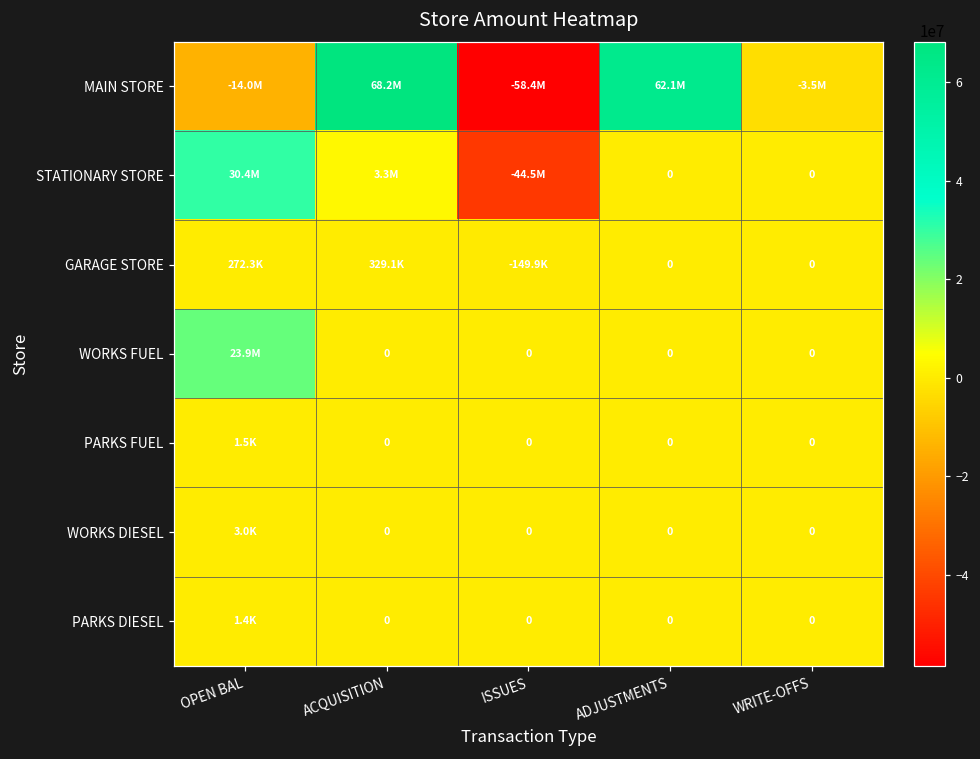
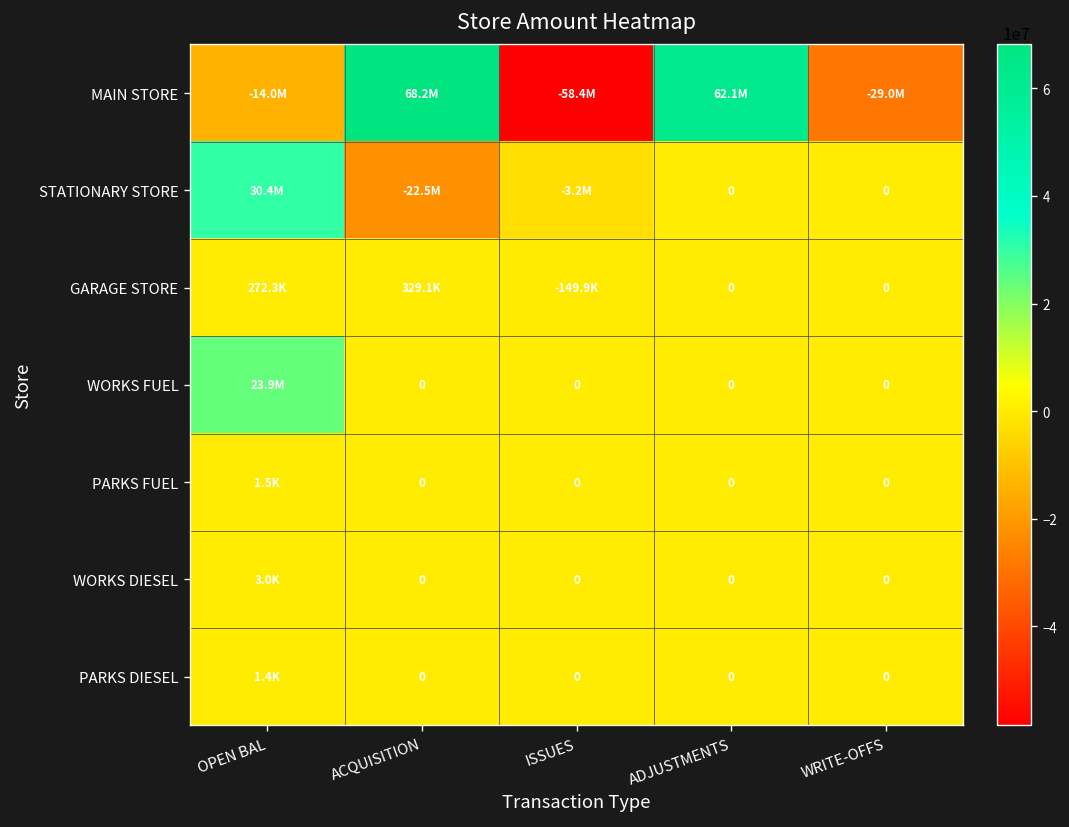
MAIN STORE, WRITE-OFFS: -3.5M -> -29.0M
STATIONARY STORE, ACQUISITION: 3.3M -> -22.5M
STATIONARY STORE, ISSUES: -44.5M -> -3.2M
